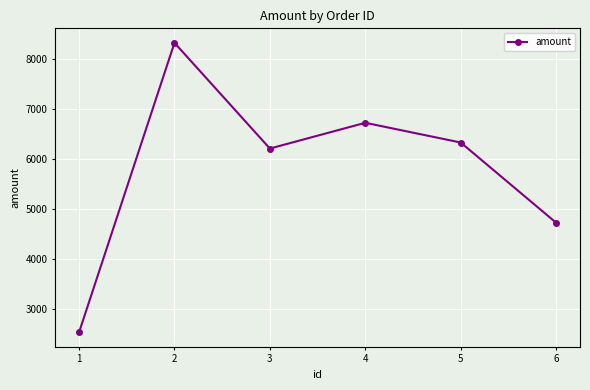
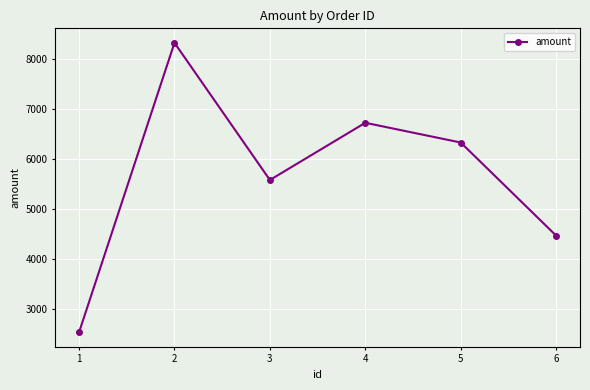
3: 6200 -> 5600
6: 4700 -> 4500
